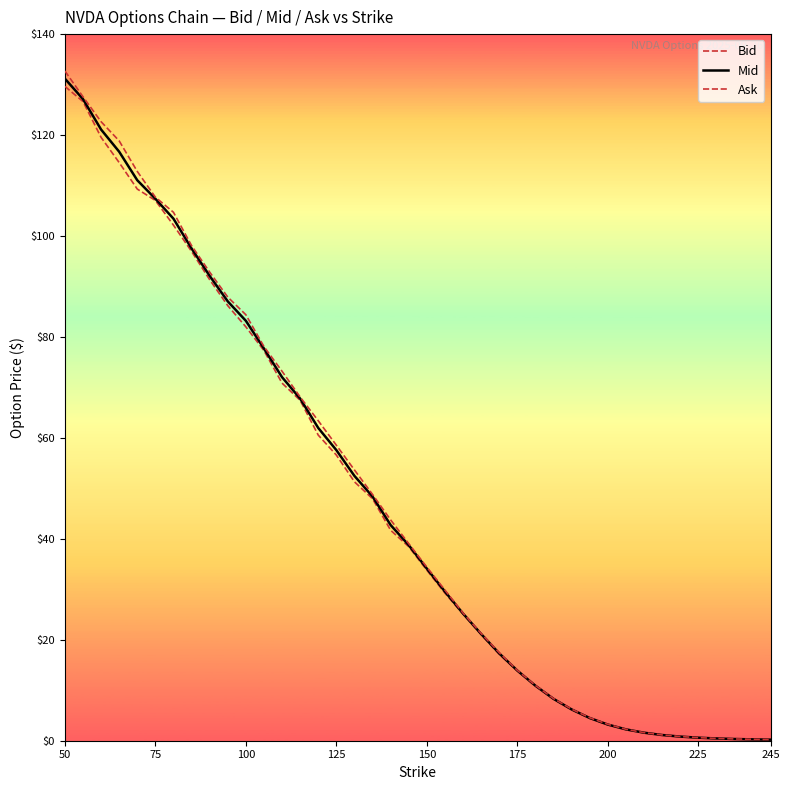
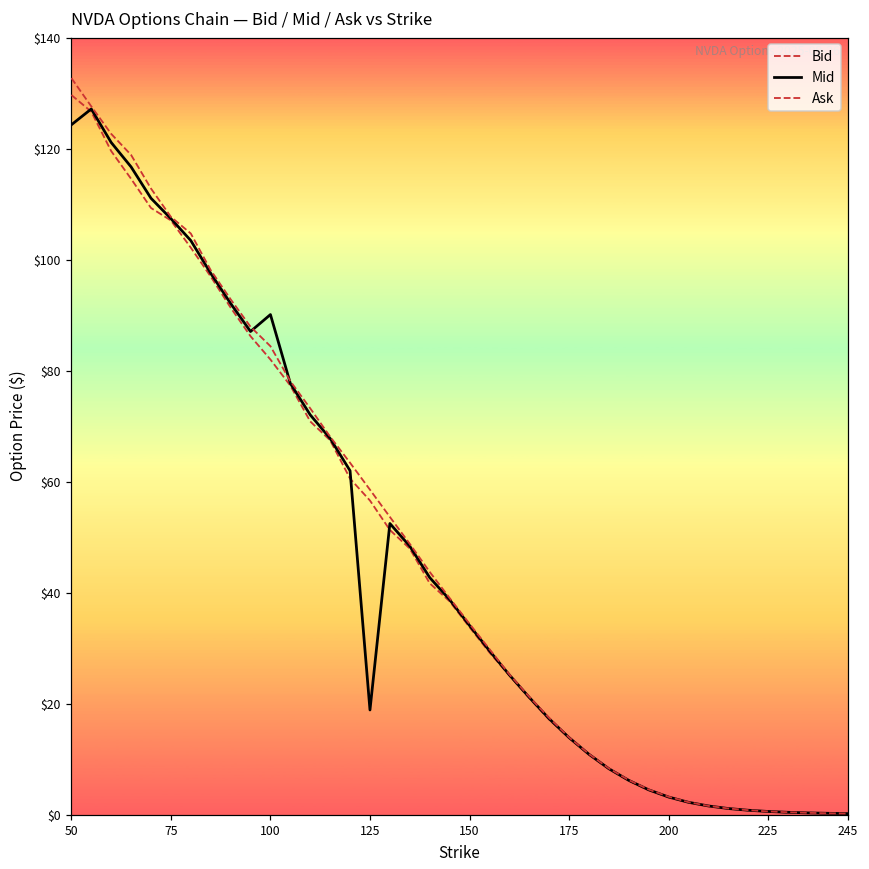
Mid, 50: $131 -> $124
Mid, 100: $83 -> $90
Mid, 125: $58 -> $19
